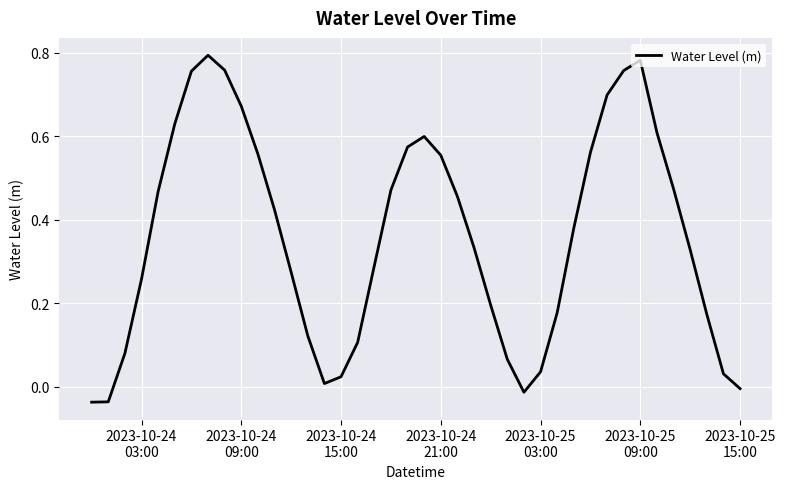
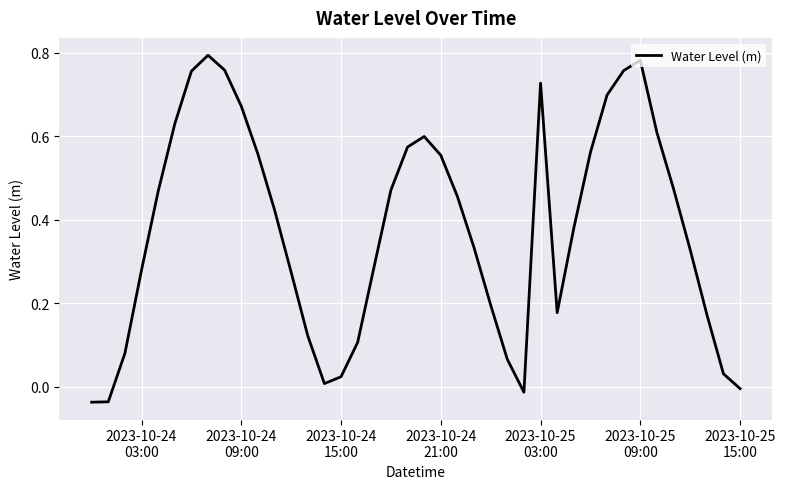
2023-10-24 03:00: 0.26 -> 0.28
2023-10-25 03:00: 0.04 -> 0.73
